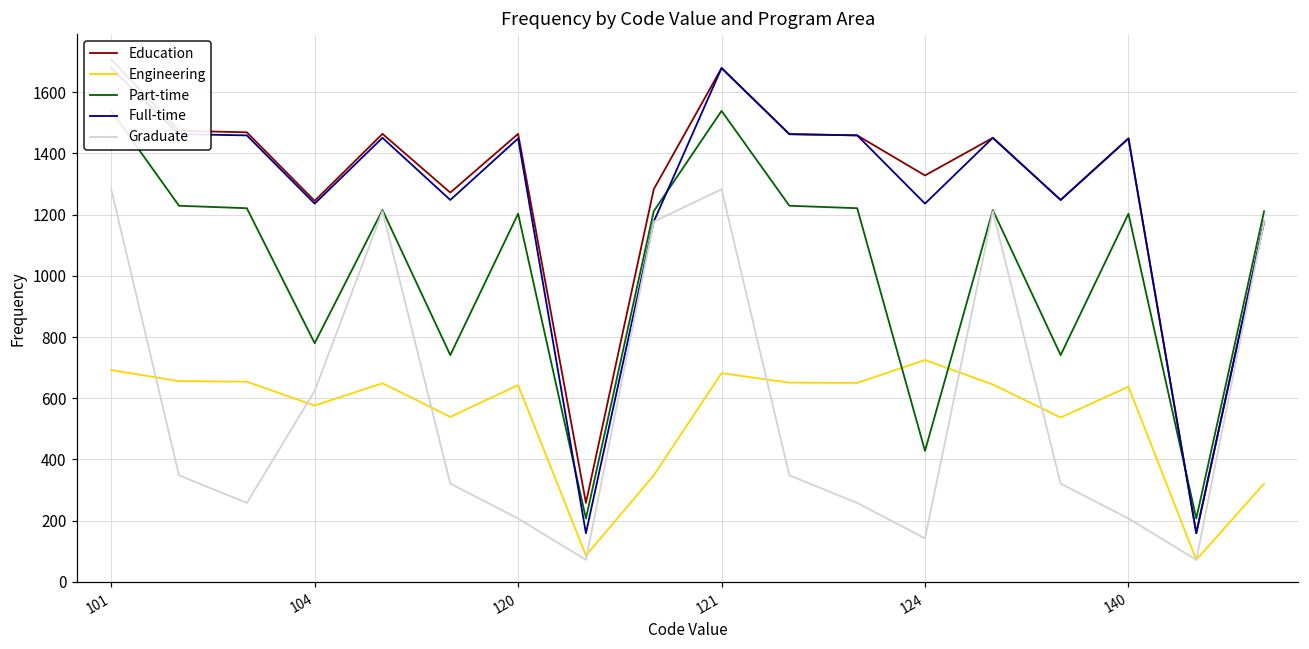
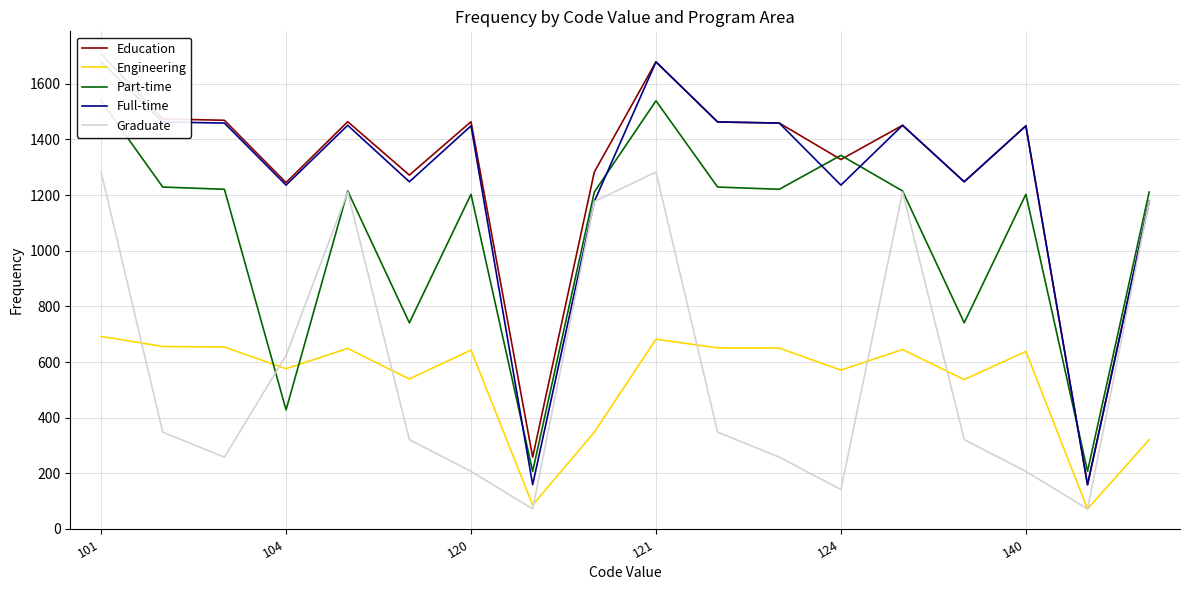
Part-time, 104: 780 -> 430
Engineering, 124: 730 -> 570
Part-time, 124: 430 -> 1340
